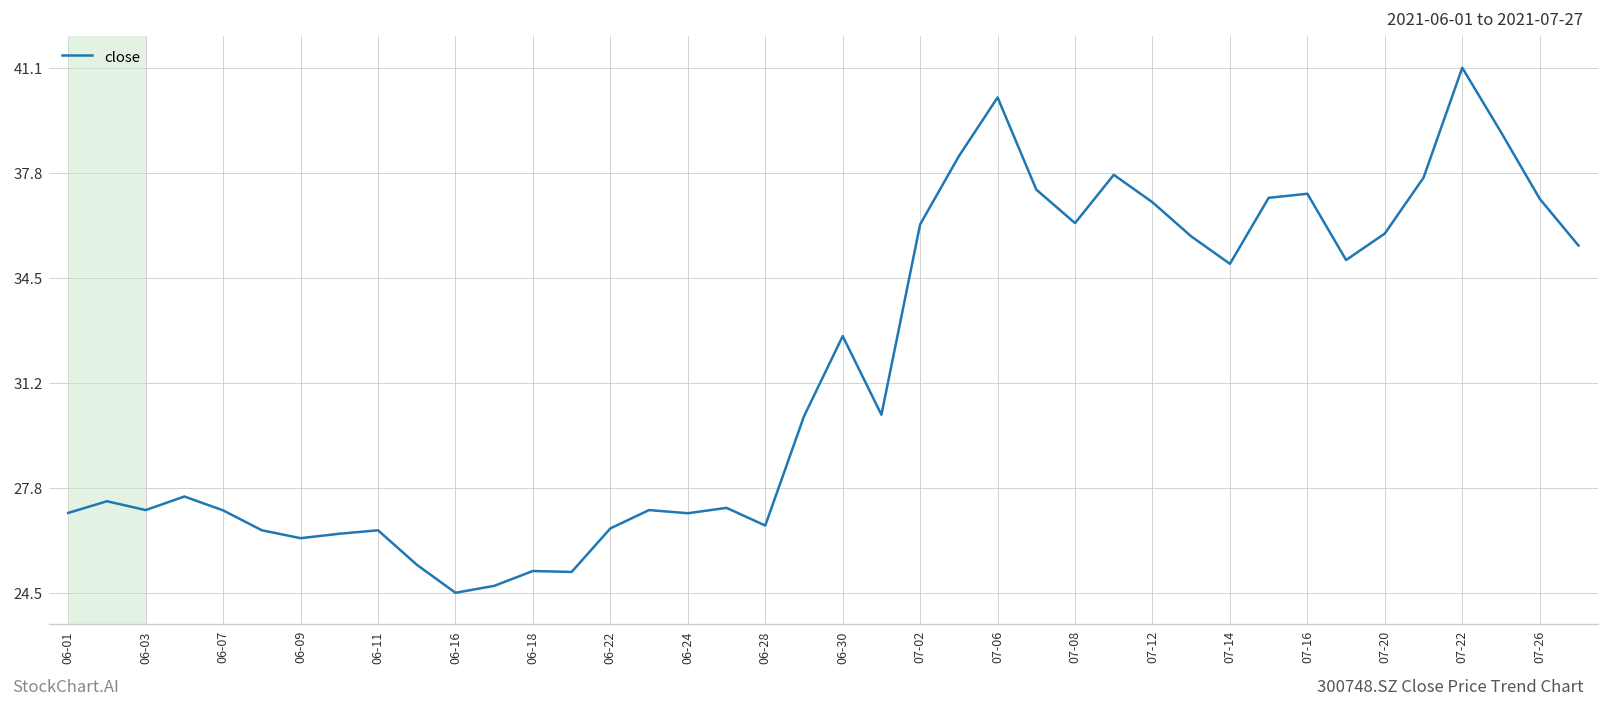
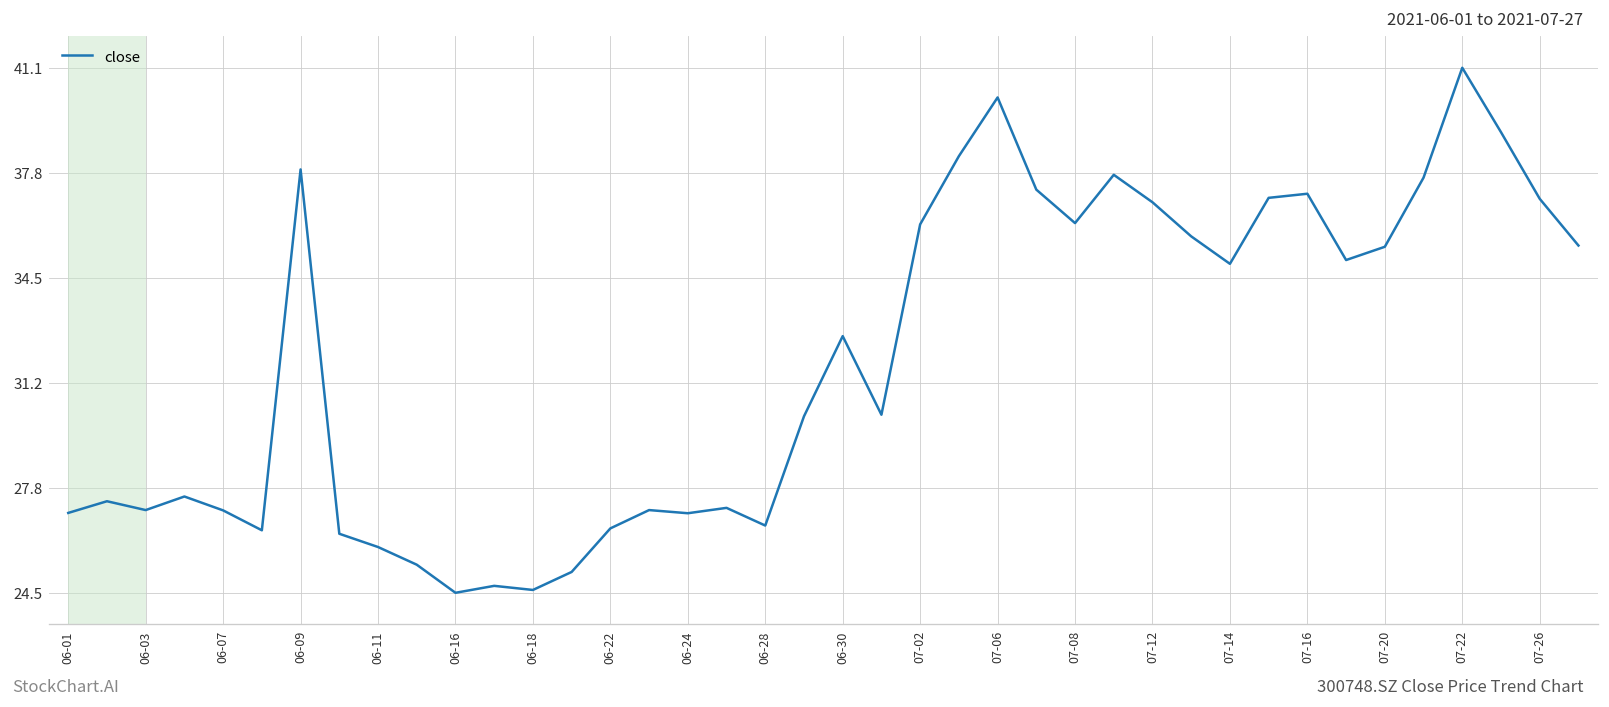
06-09: 26.2 -> 37.9
06-11: 26.5 -> 26.0
06-18: 25.2 -> 24.6
07-20: 35.9 -> 35.5
